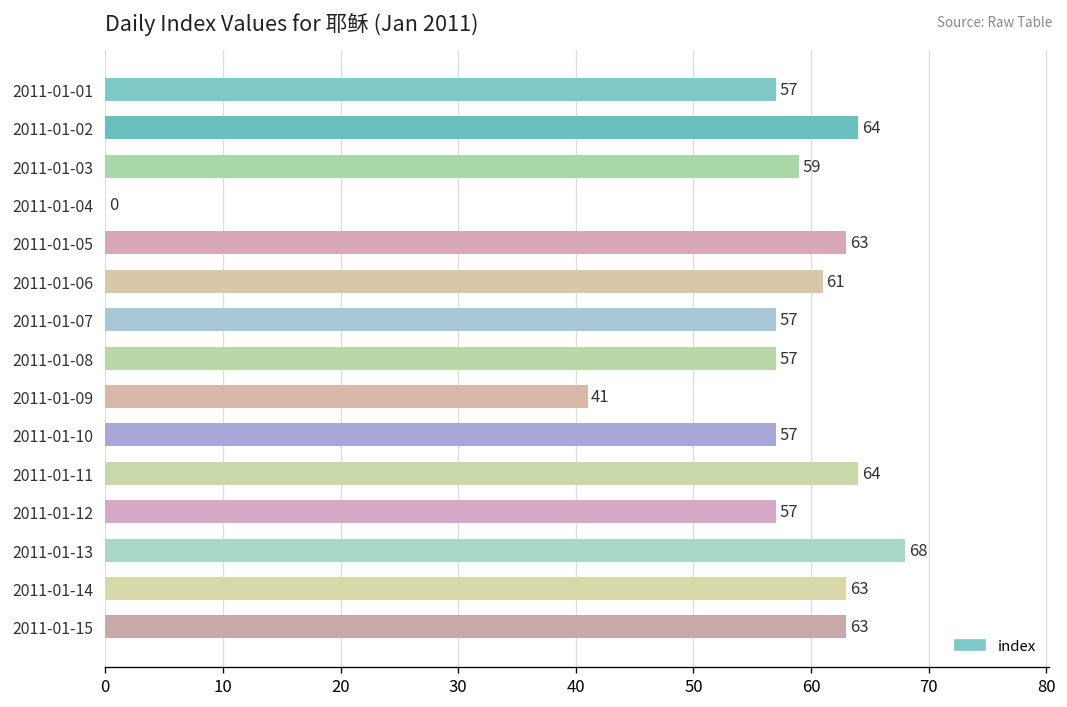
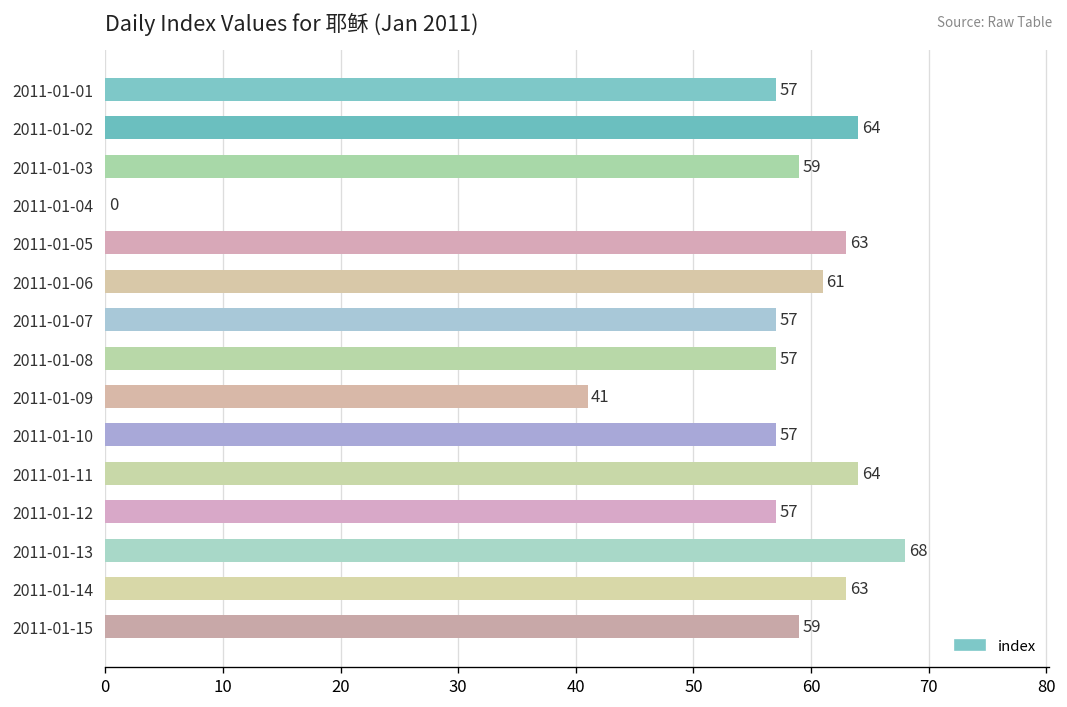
2011-01-15: 63 -> 59
